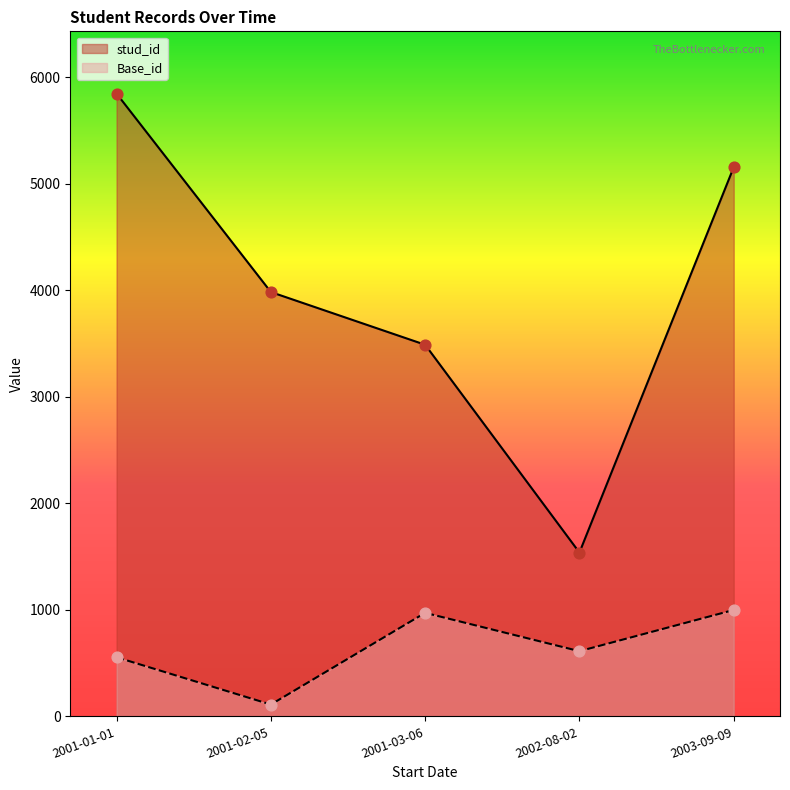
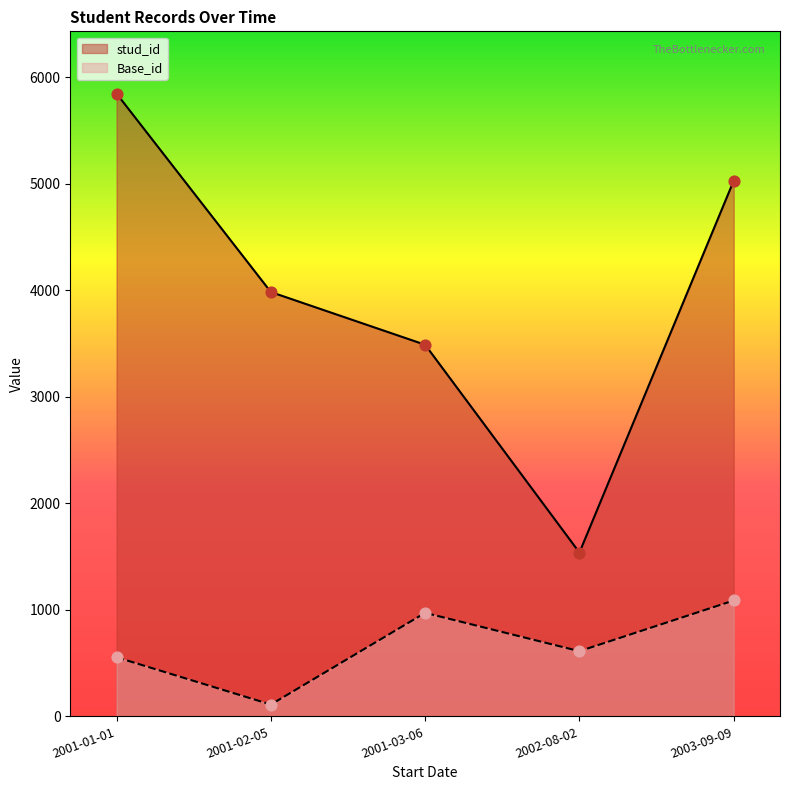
stud_id, 2003-09-09: 5160 -> 5030
Base_id, 2003-09-09: 1000 -> 1090
